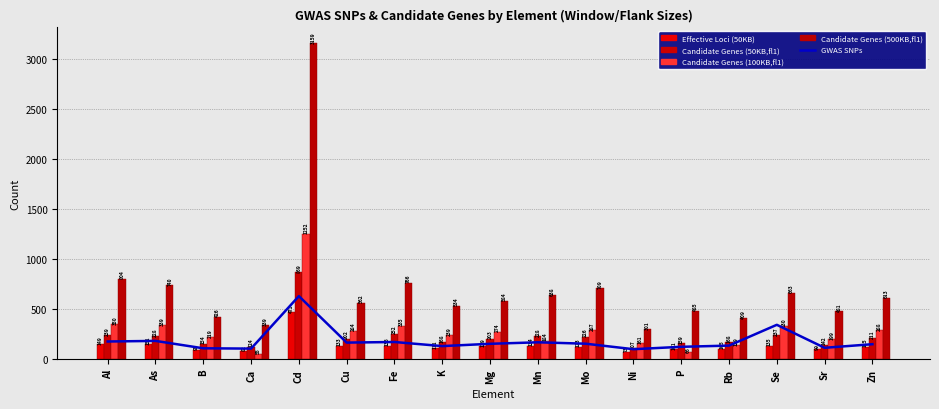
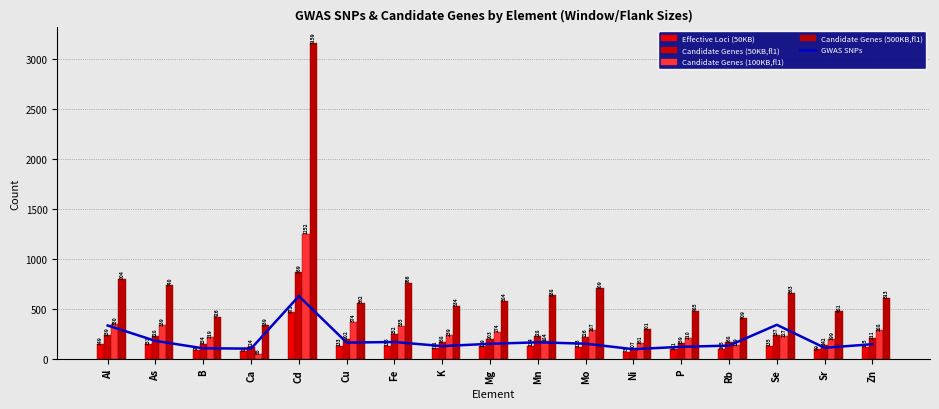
GWAS SNPs, Al: 200 -> 300
Candidate Genes (100KB,fl1), Cu: 284 -> 374
Candidate Genes (100KB,fl1), P: 66 -> 210
Candidate Genes (100KB,fl1), Se: 330 -> 227
